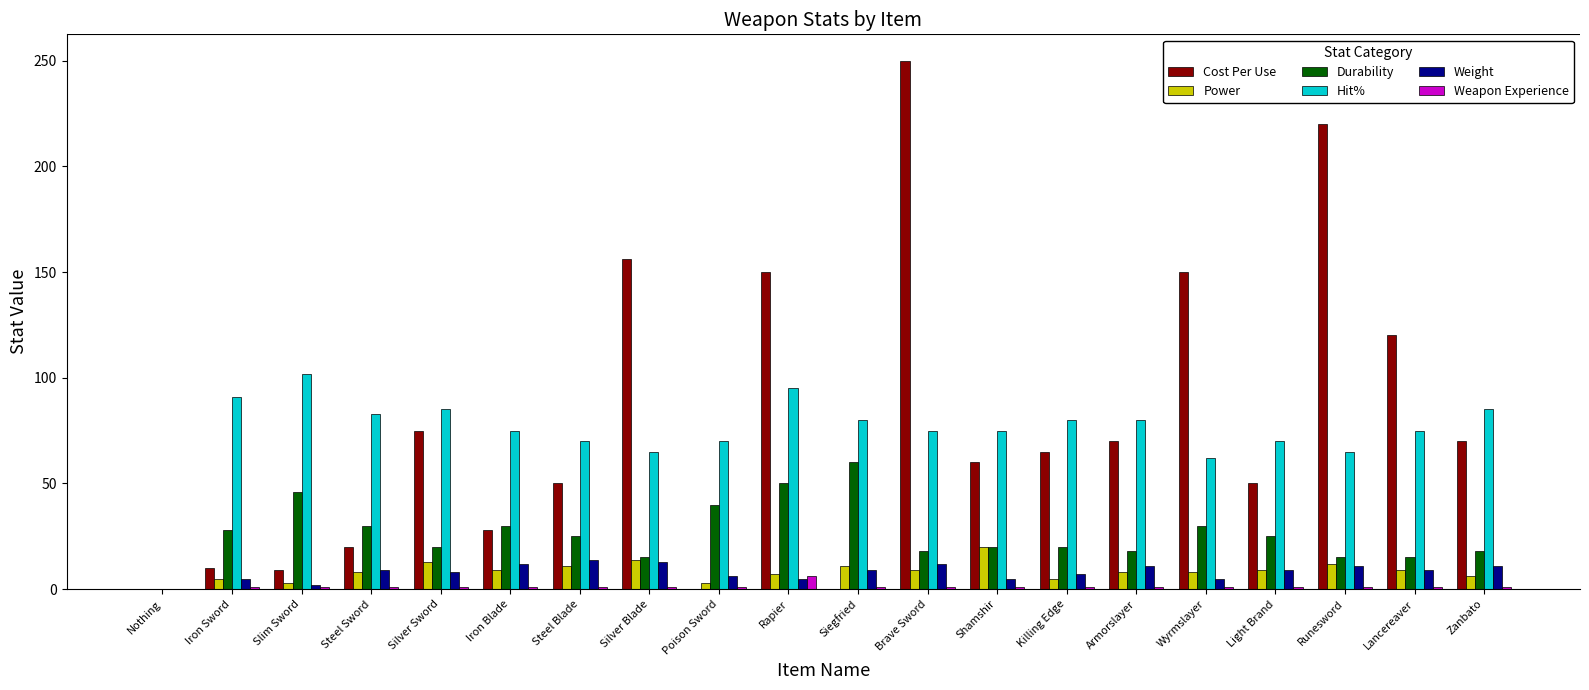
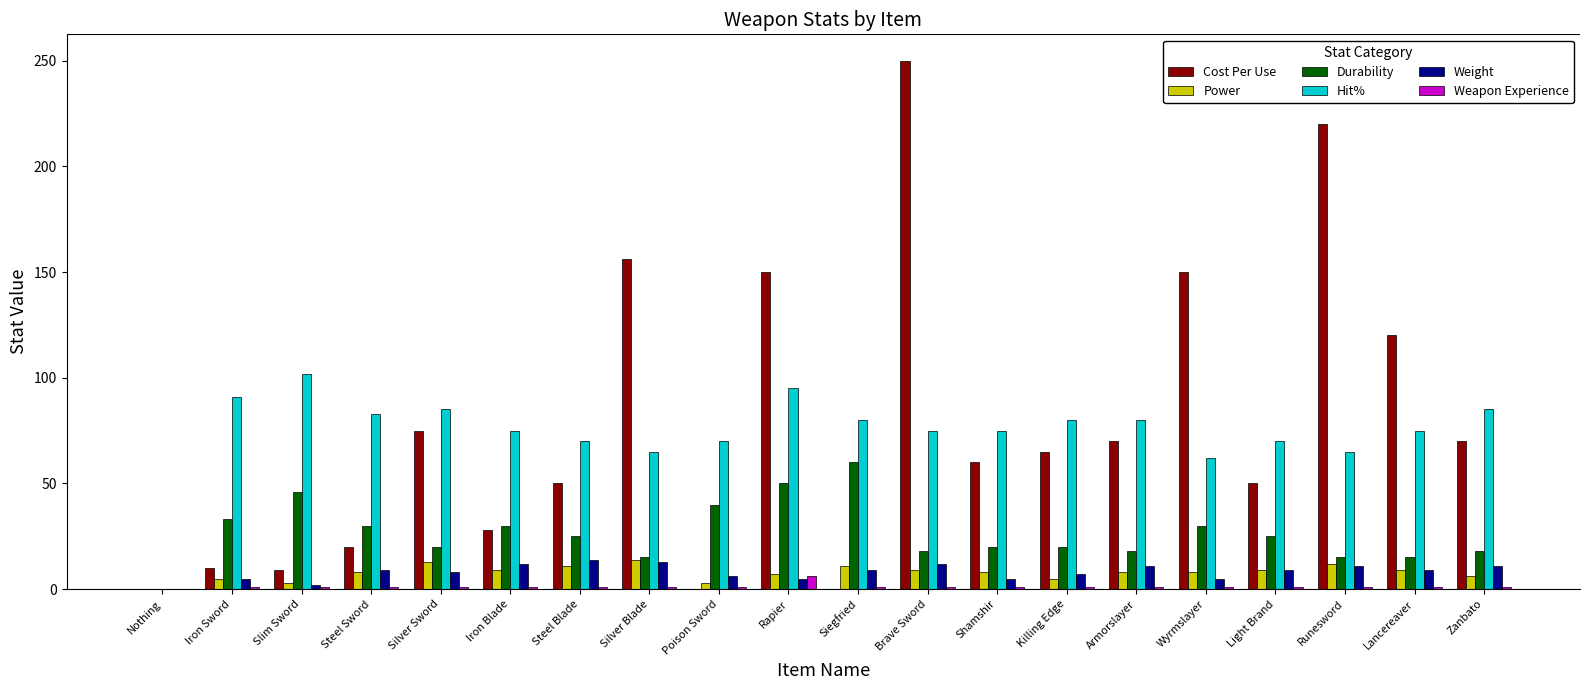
Durability, Iron Sword: 28 -> 33
Power, Shamshir: 20 -> 8
